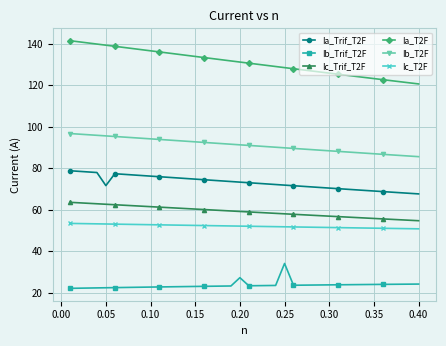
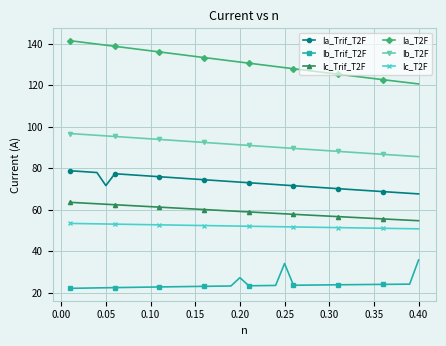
Ib_Trif_T2F, 0.40: 24 -> 36
